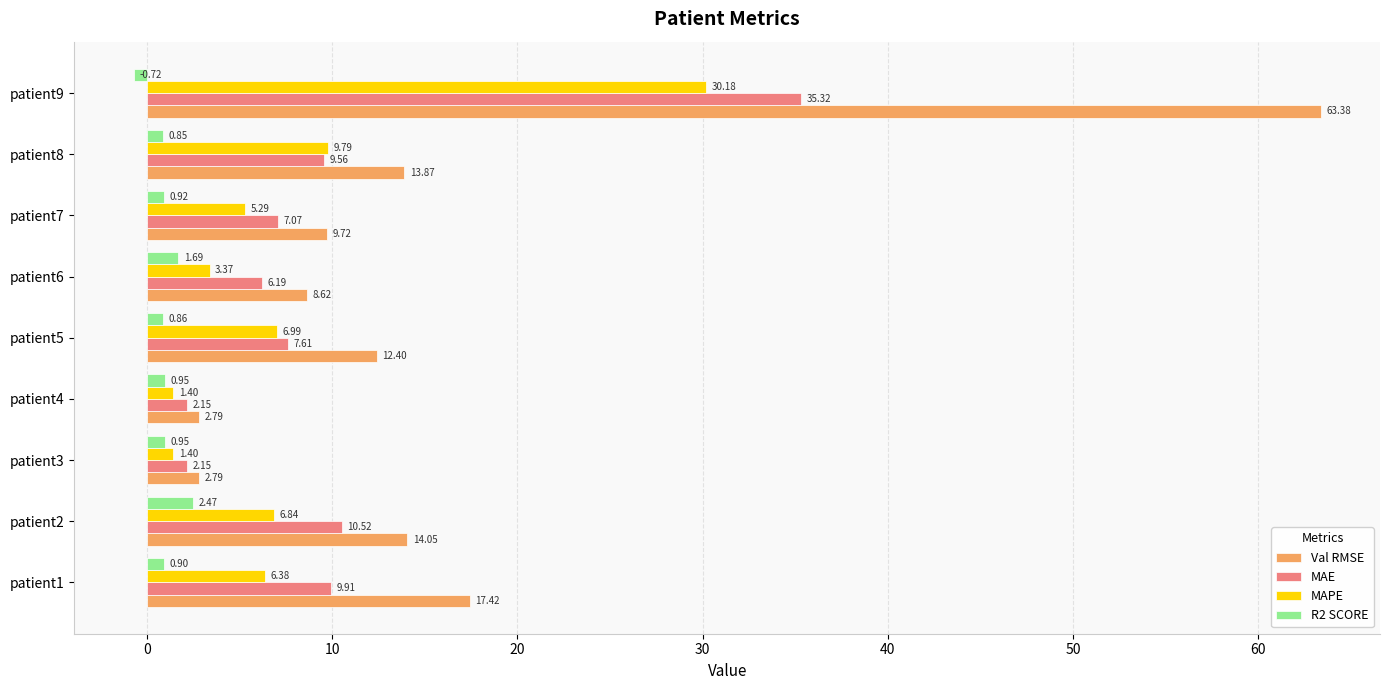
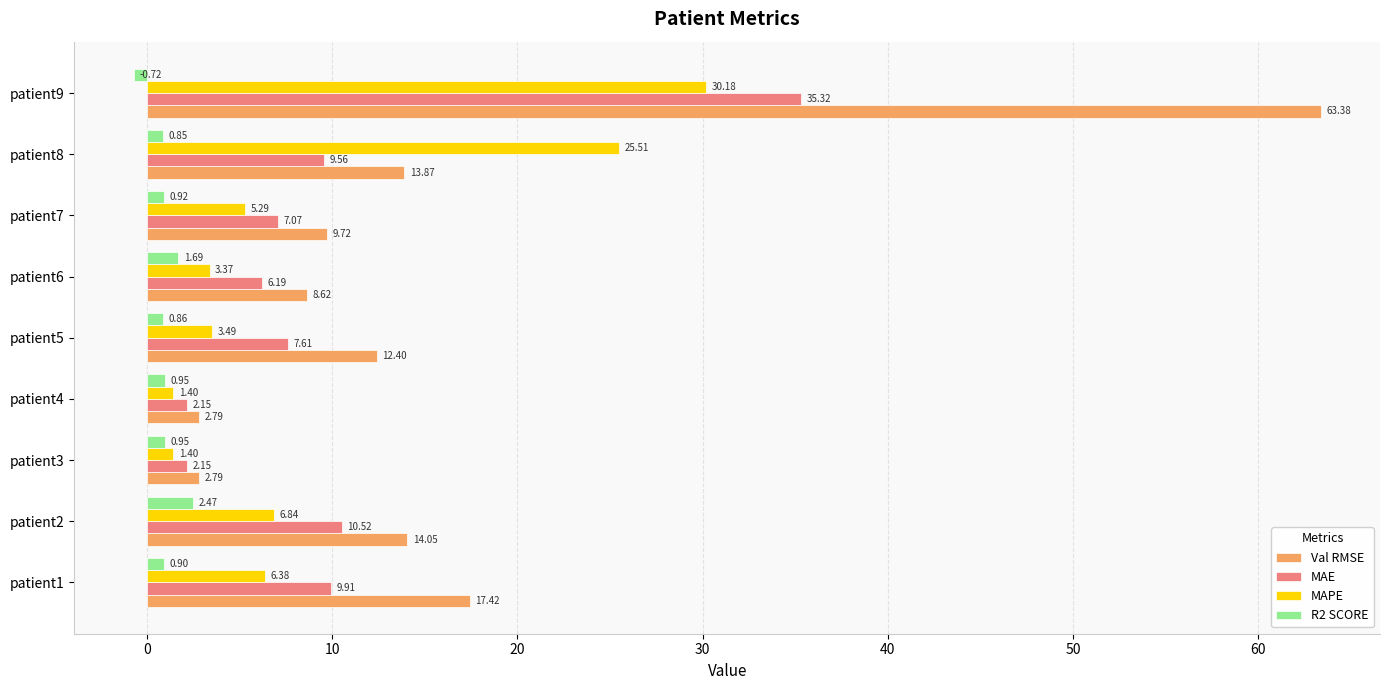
MAPE, patient8: 9.79 -> 25.51
MAPE, patient5: 6.99 -> 3.49
